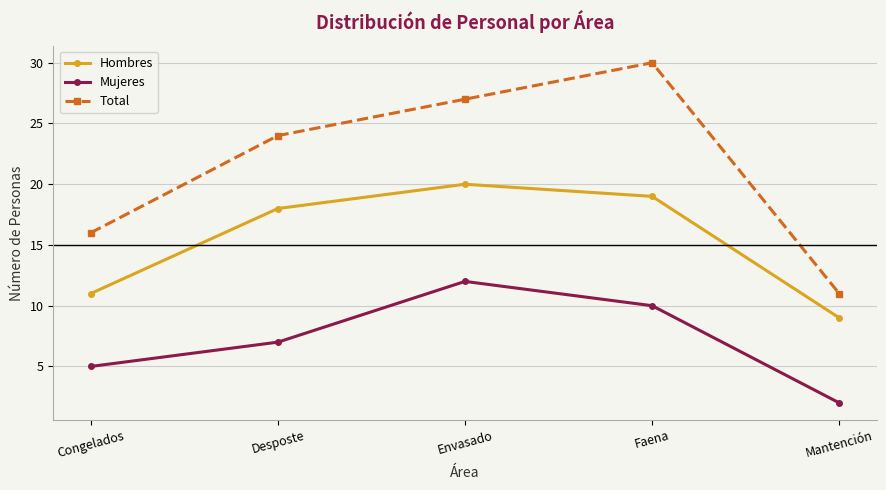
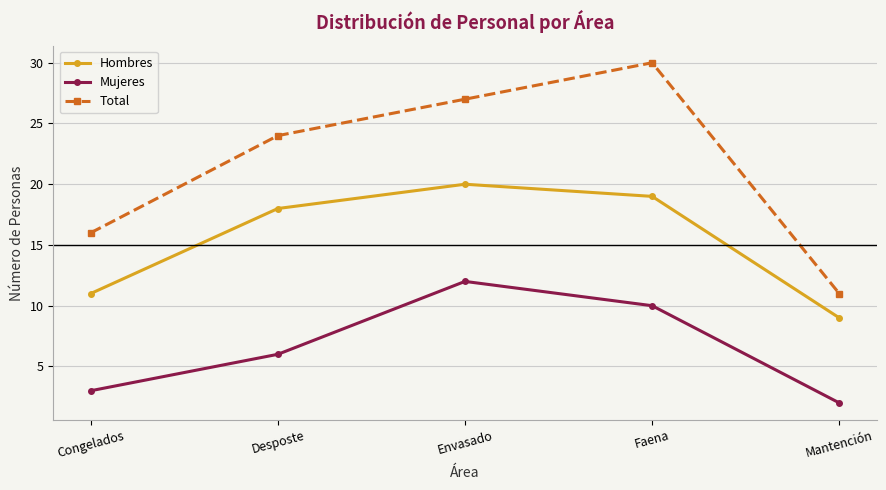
Mujeres, Congelados: 5 -> 3
Mujeres, Desposte: 7 -> 6
